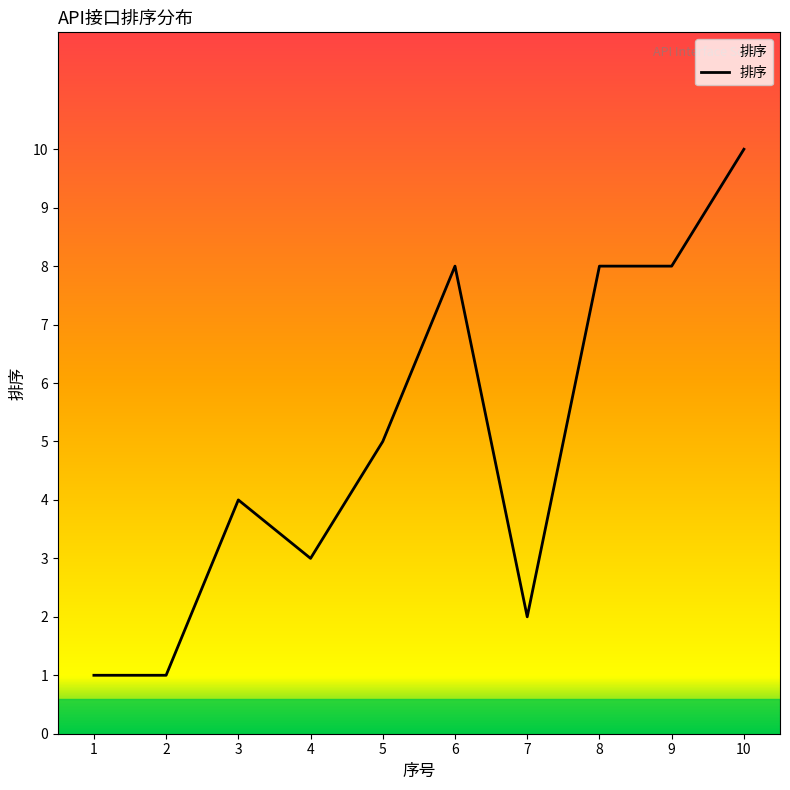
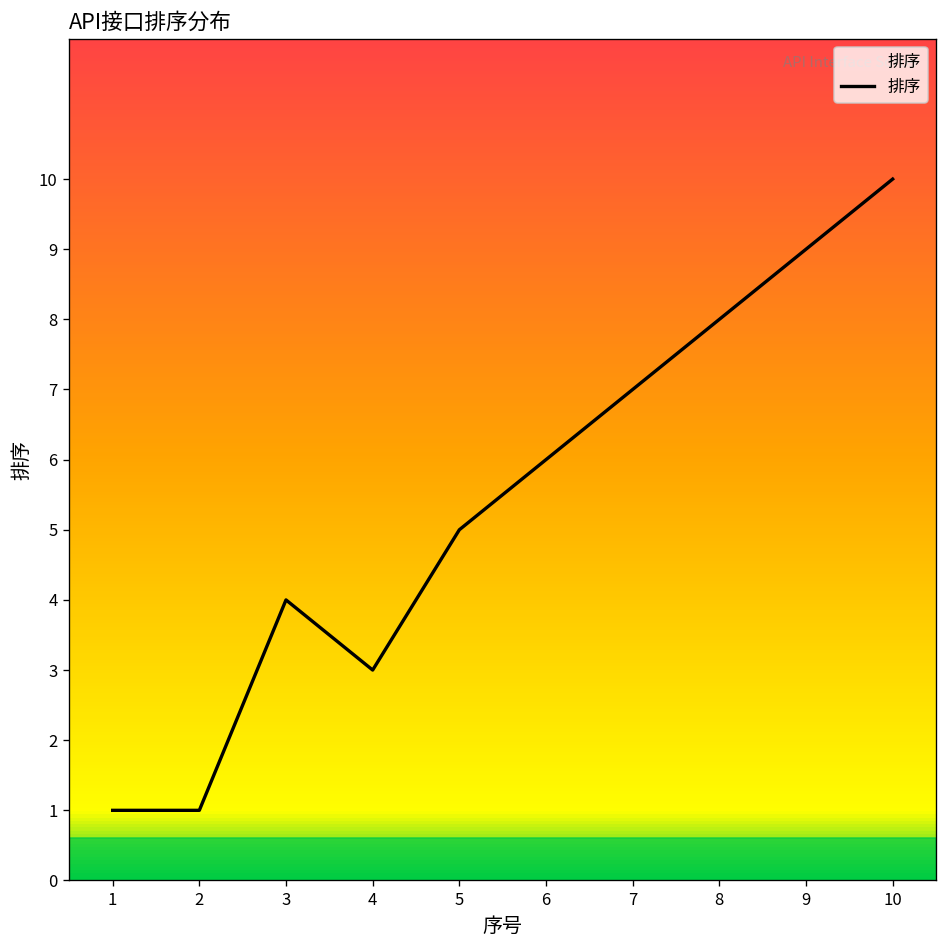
6: 8 -> 6
7: 2 -> 7
9: 8 -> 9
